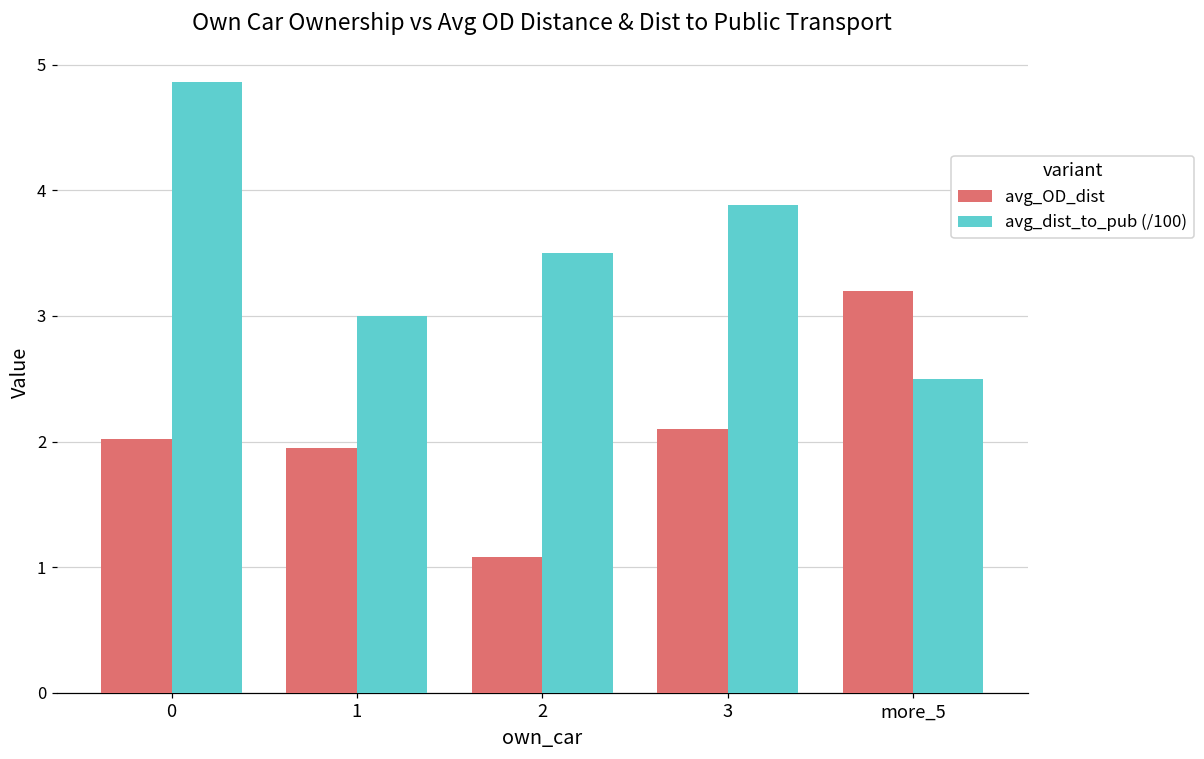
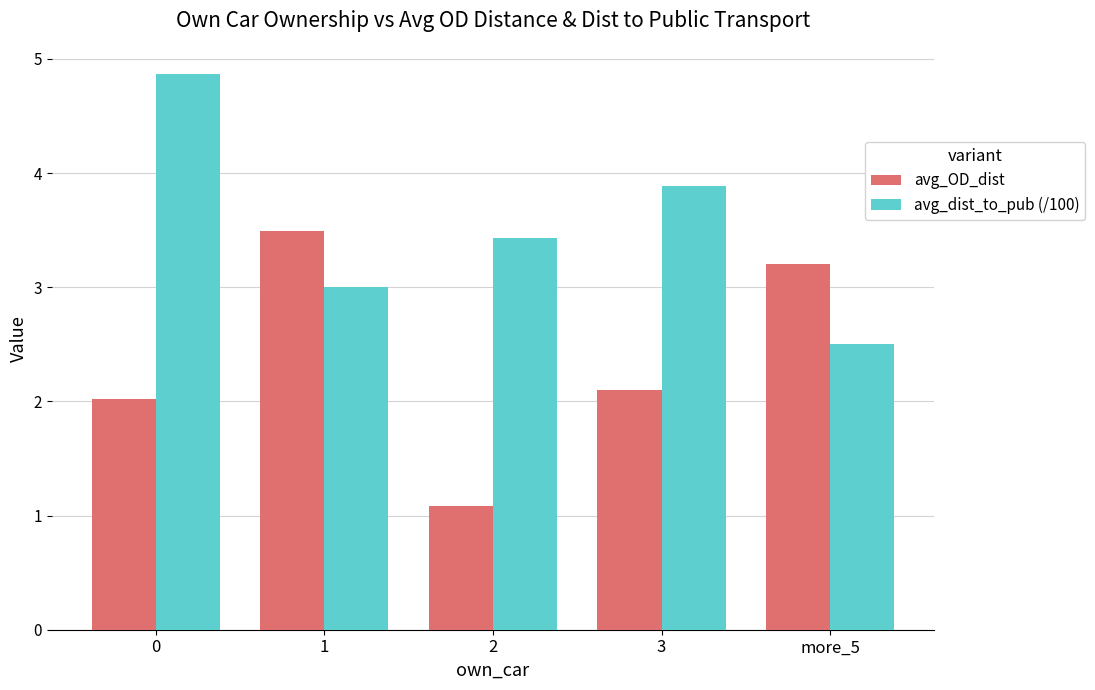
avg_OD_dist, 1: 1.95 -> 3.49
avg_dist_to_pub (/100), 2: 3.50 -> 3.43
